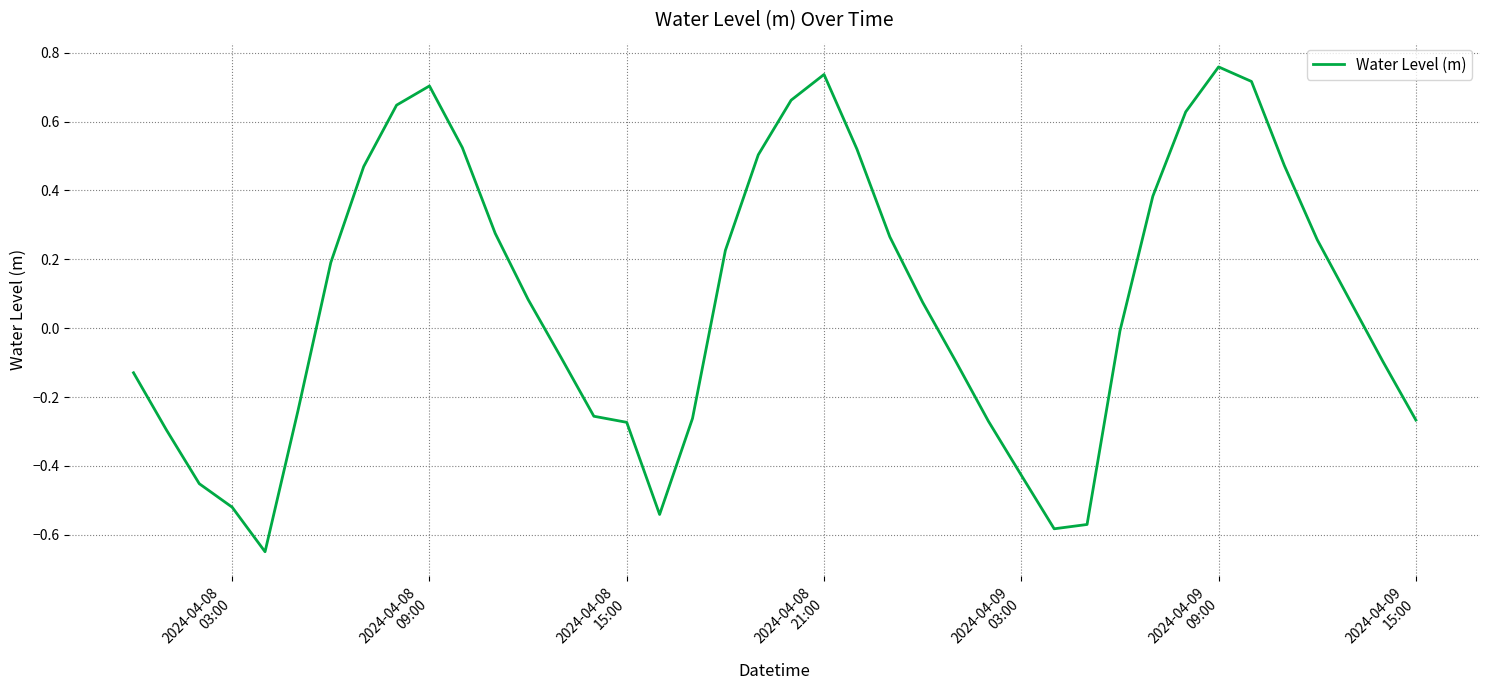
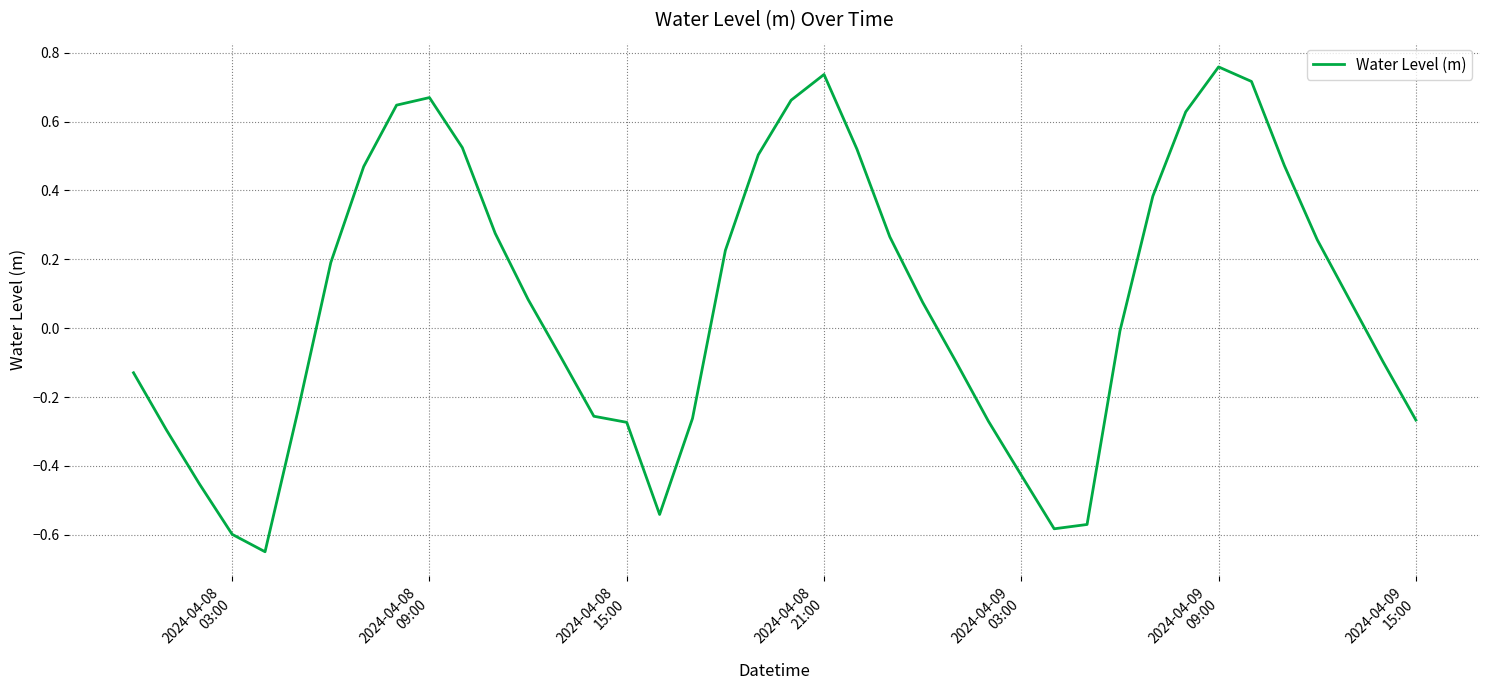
2024-04-08 03:00: -0.52 -> -0.60
2024-04-08 09:00: 0.70 -> 0.67
